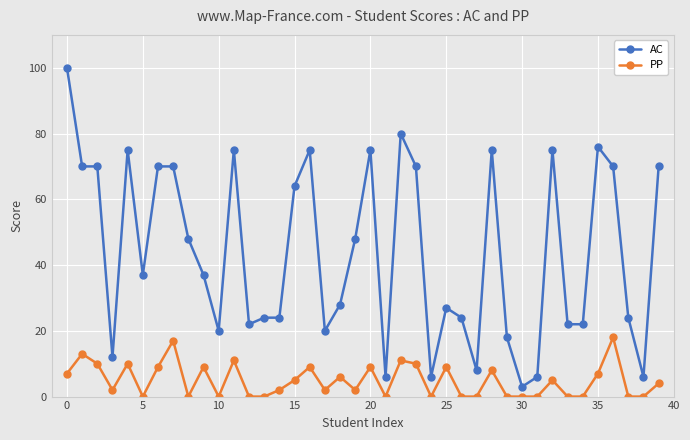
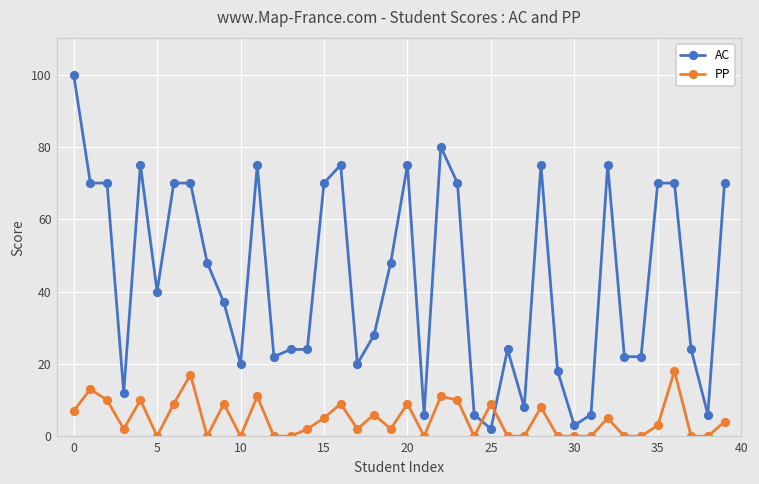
AC, 5: 37 -> 40
AC, 15: 64 -> 70
AC, 25: 27 -> 2
AC, 35: 76 -> 70
PP, 35: 7 -> 3
